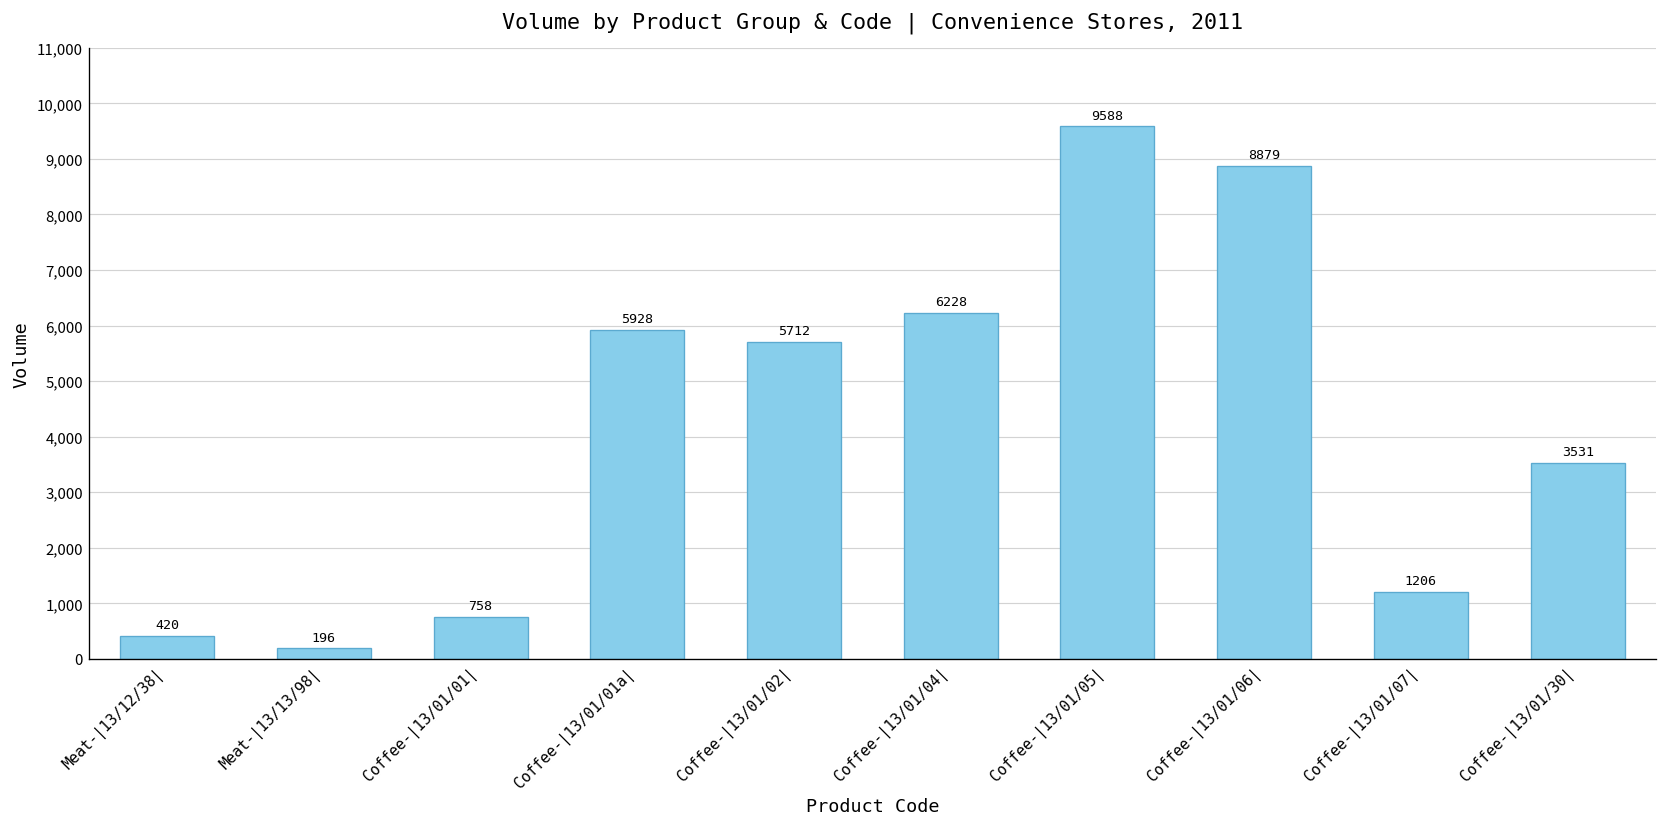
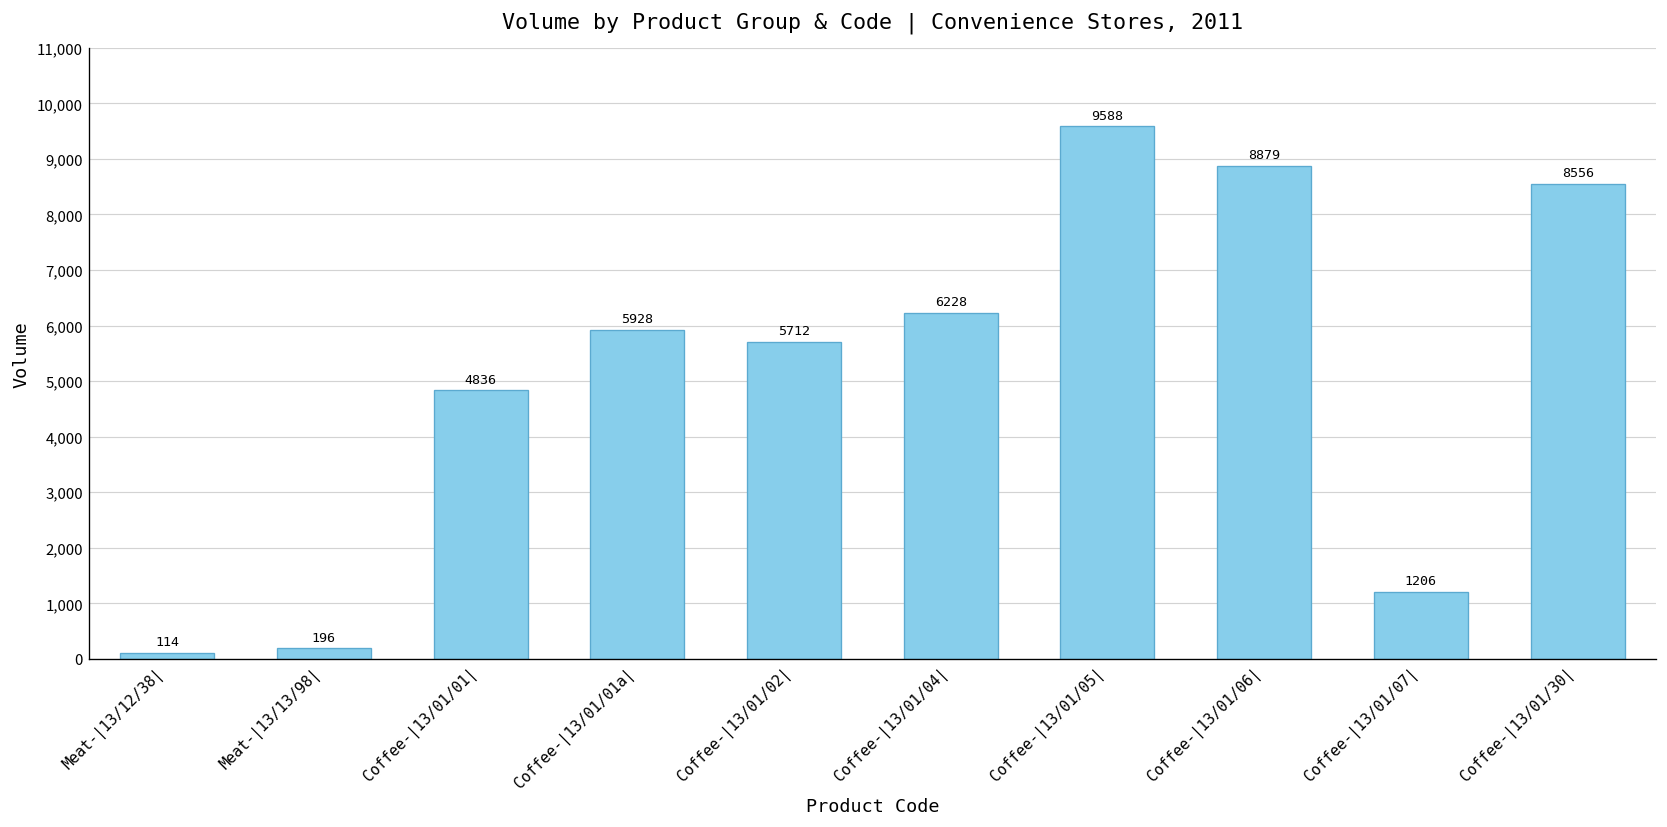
Meat-|13/12/38|: 420 -> 114
Coffee-|13/01/01|: 758 -> 4836
Coffee-|13/01/30|: 3531 -> 8556
